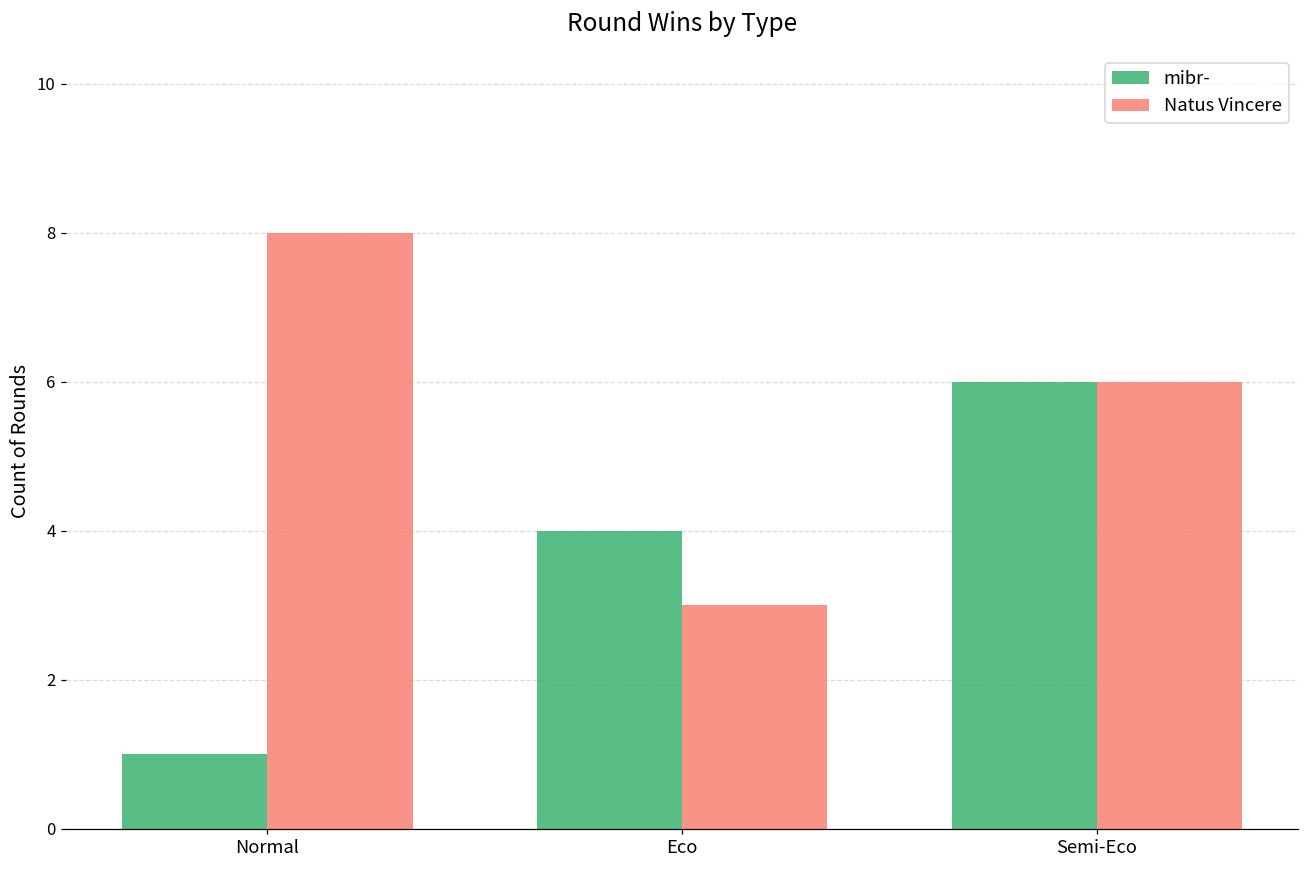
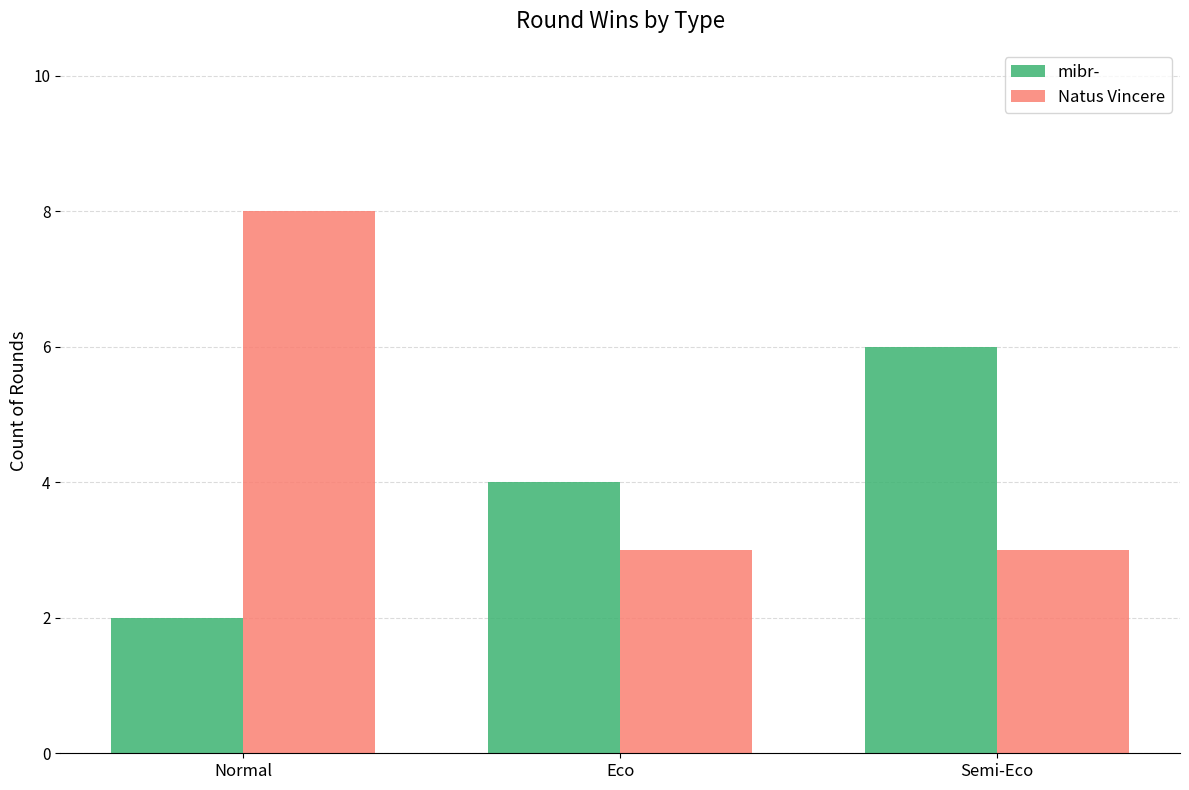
mibr-, Normal: 1 -> 2
Natus Vincere, Semi-Eco: 6 -> 3
